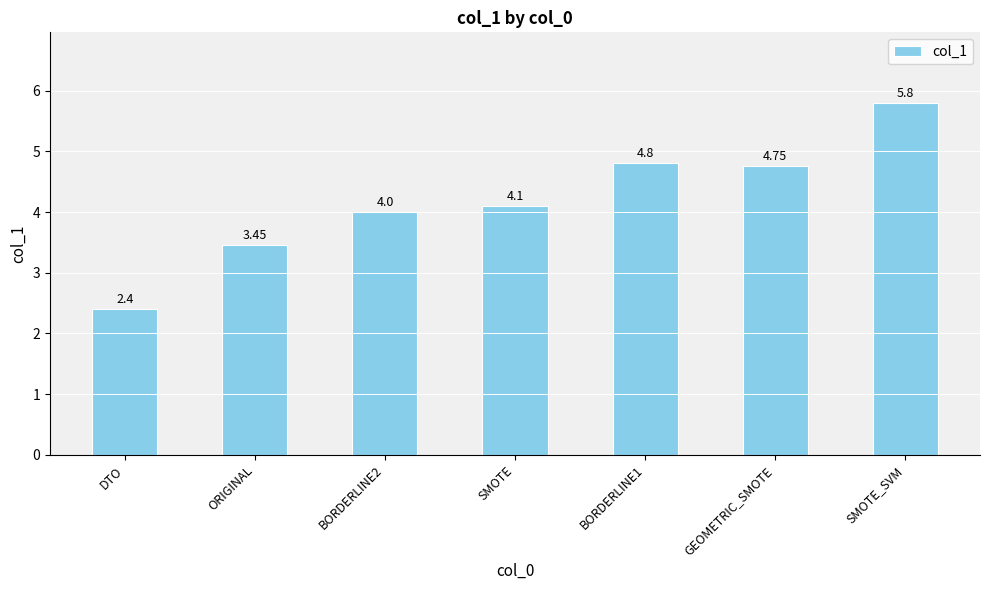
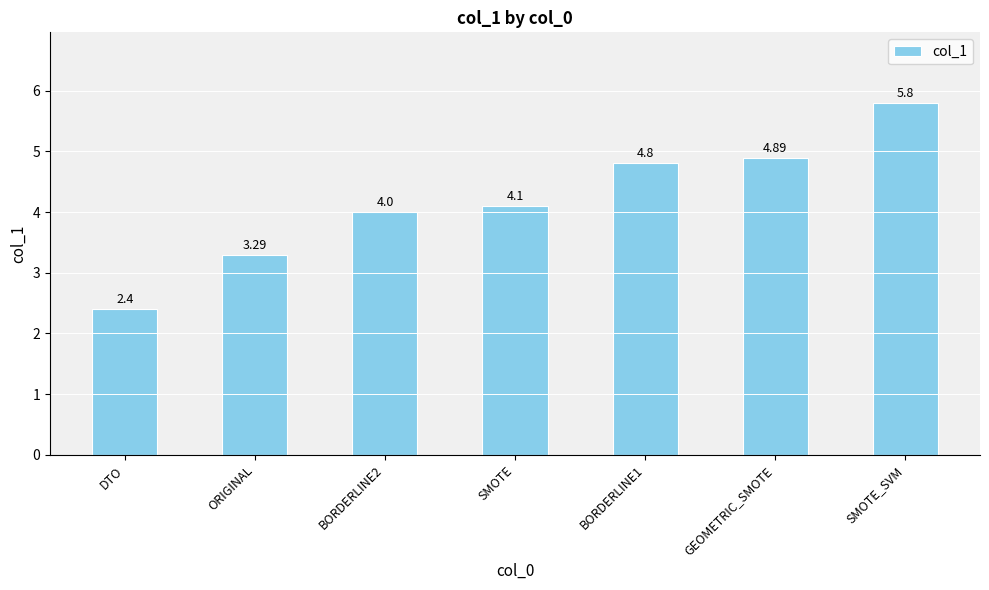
ORIGINAL: 3.45 -> 3.29
GEOMETRIC_SMOTE: 4.75 -> 4.89
